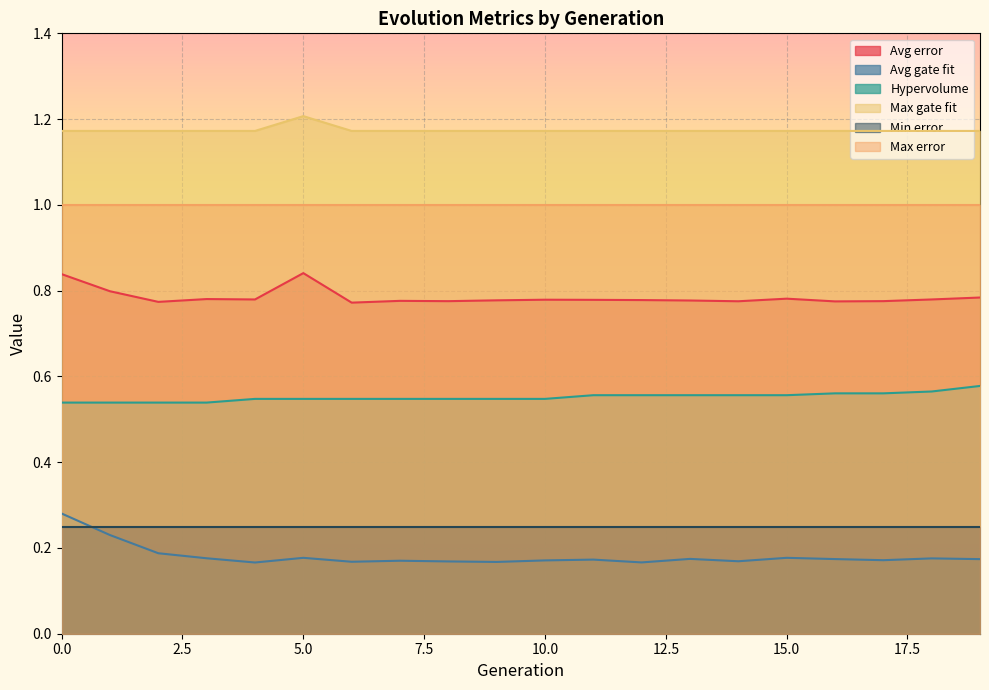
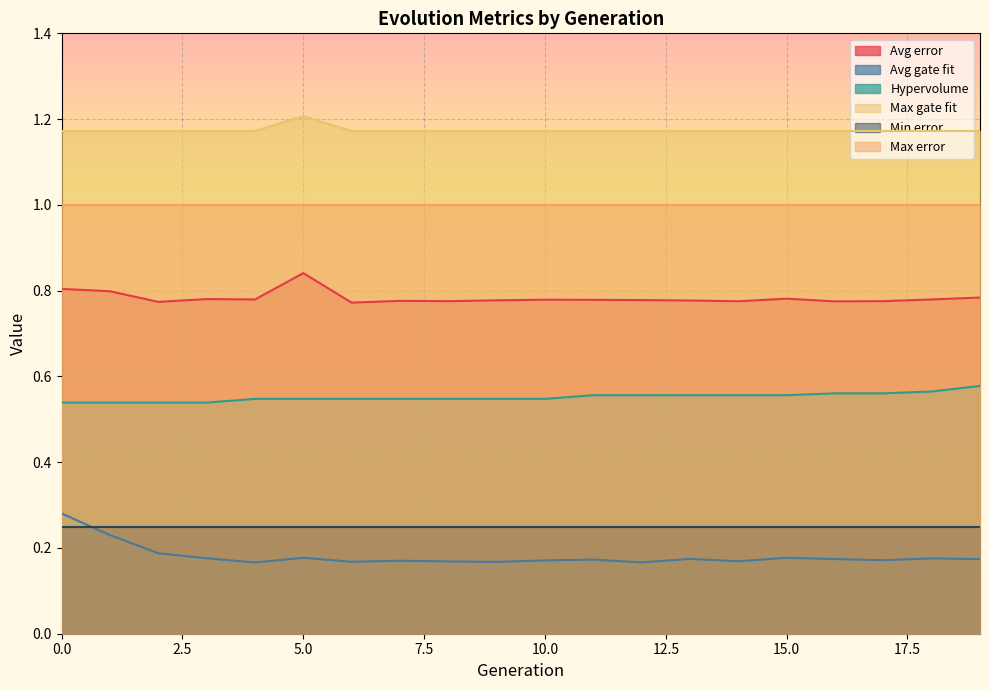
Avg error, 0.0: 0.84 -> 0.80
